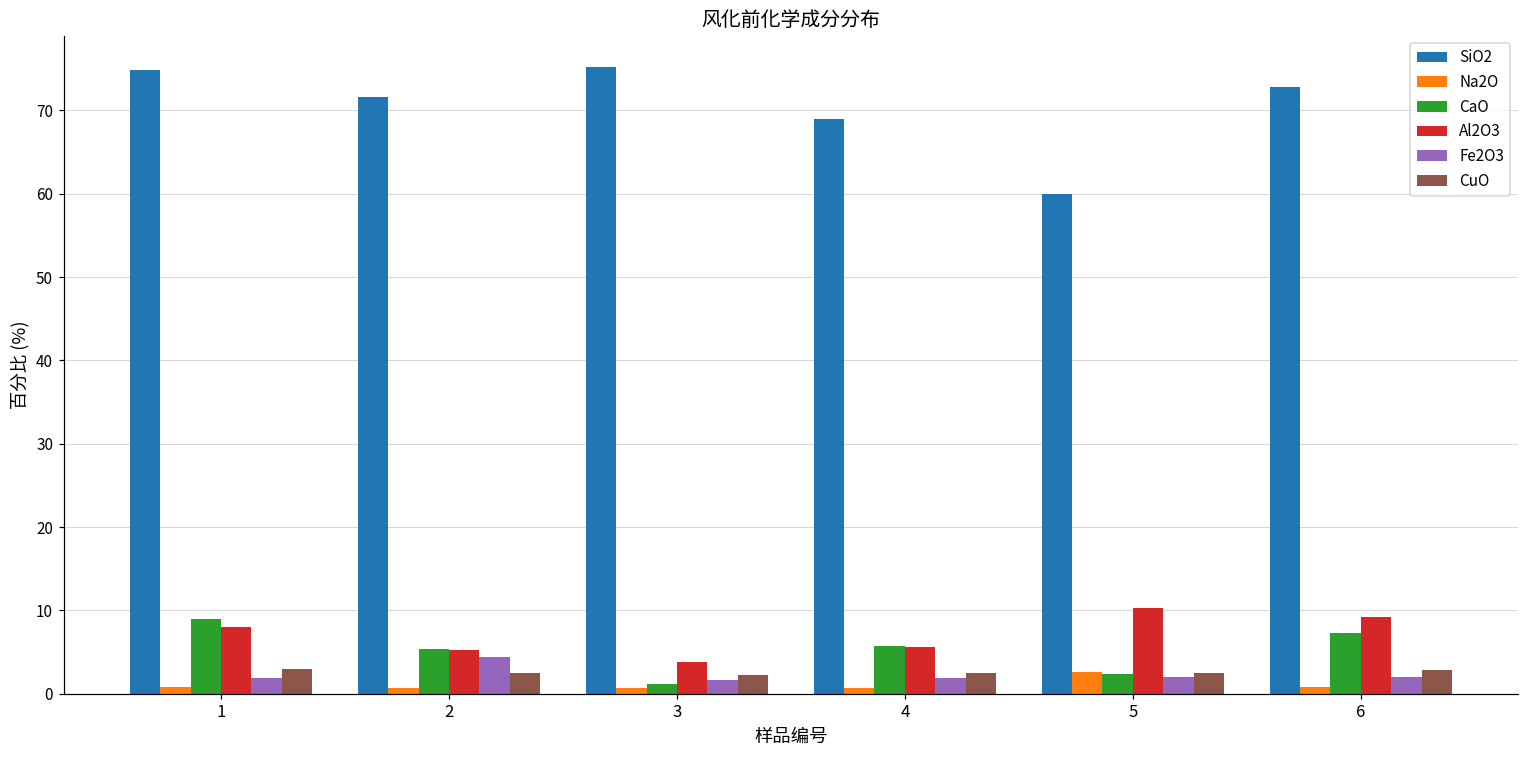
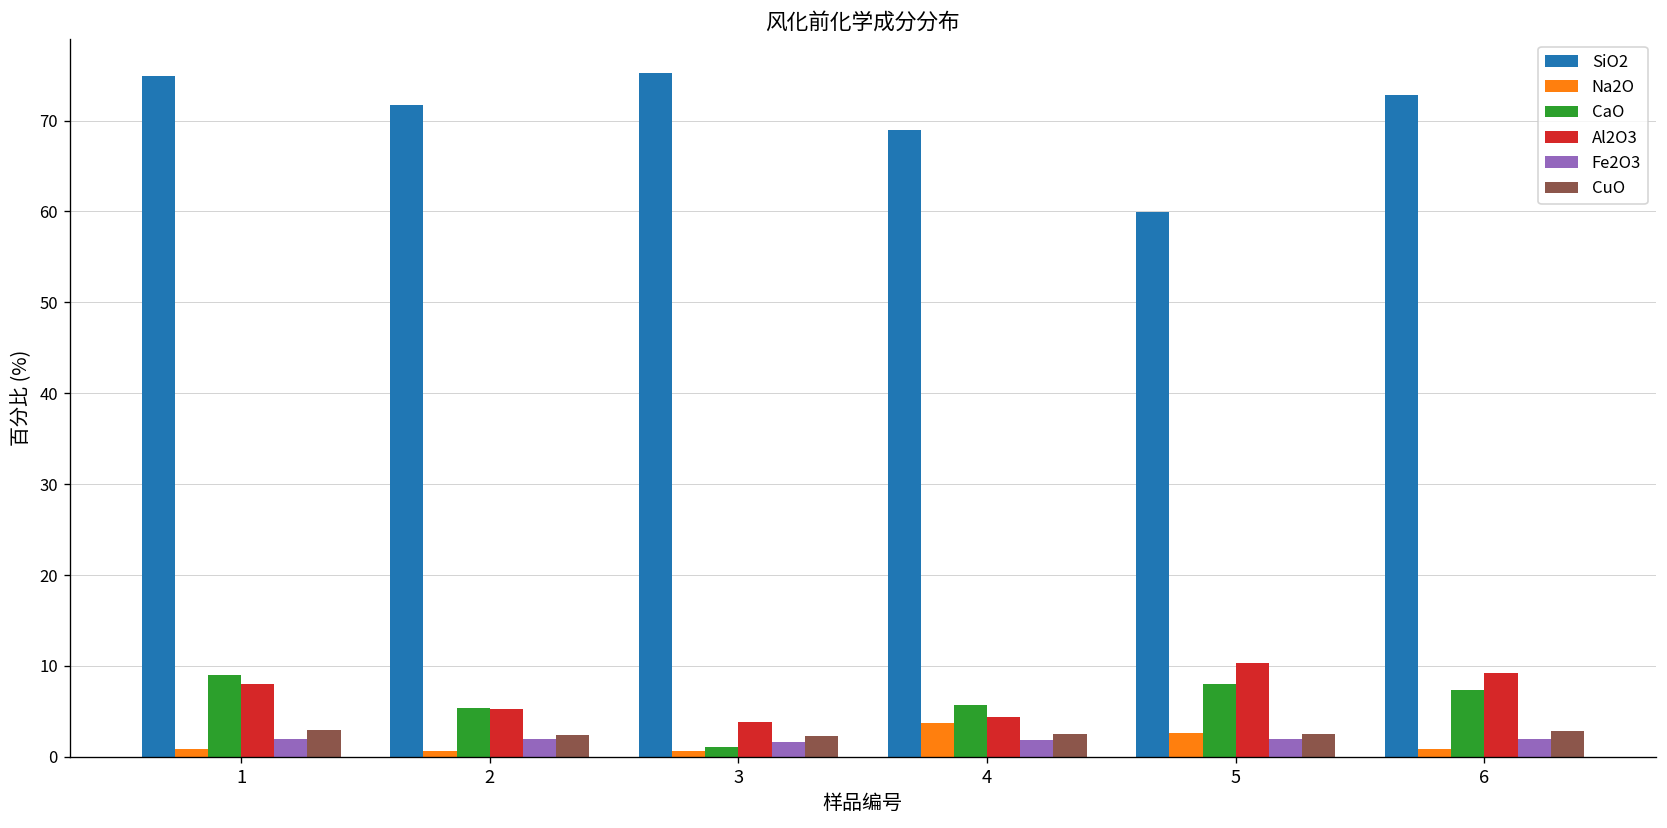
Fe2O3, 2: 4 -> 2
Na2O, 4: 1 -> 4
Al2O3, 4: 6 -> 4
CaO, 5: 2 -> 8
